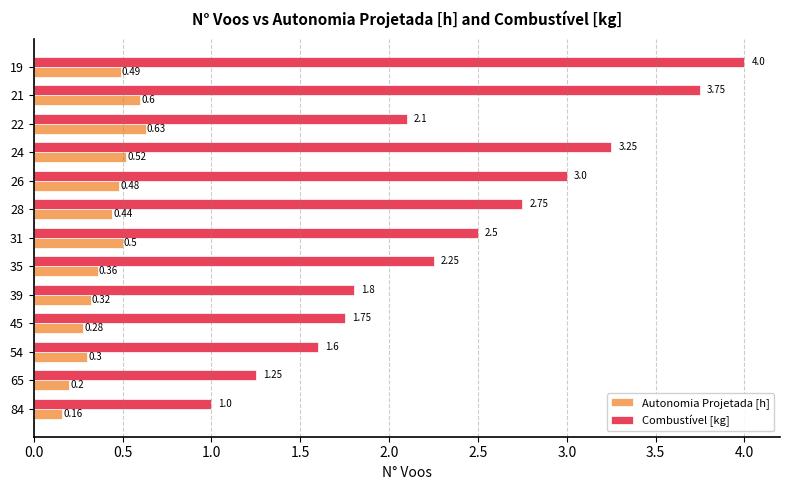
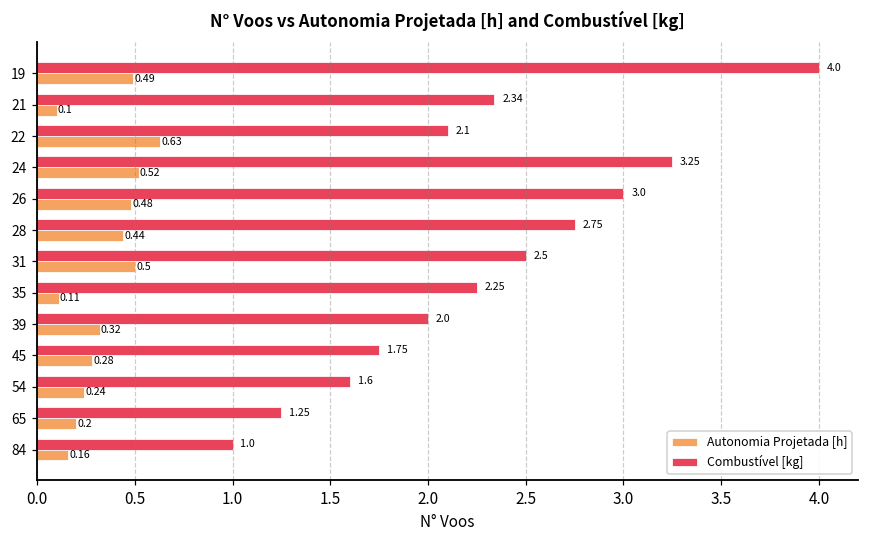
Combustível [kg], 21: 3.75 -> 2.34
Autonomia Projetada [h], 21: 0.6 -> 0.1
Autonomia Projetada [h], 35: 0.36 -> 0.11
Combustível [kg], 39: 1.8 -> 2.0
Autonomia Projetada [h], 54: 0.3 -> 0.24
